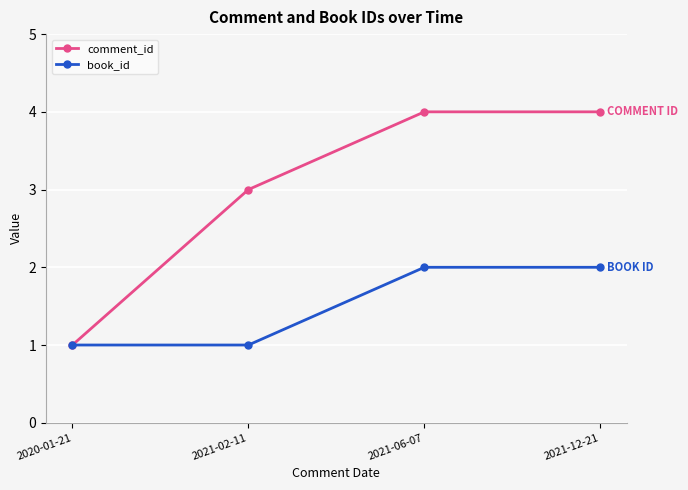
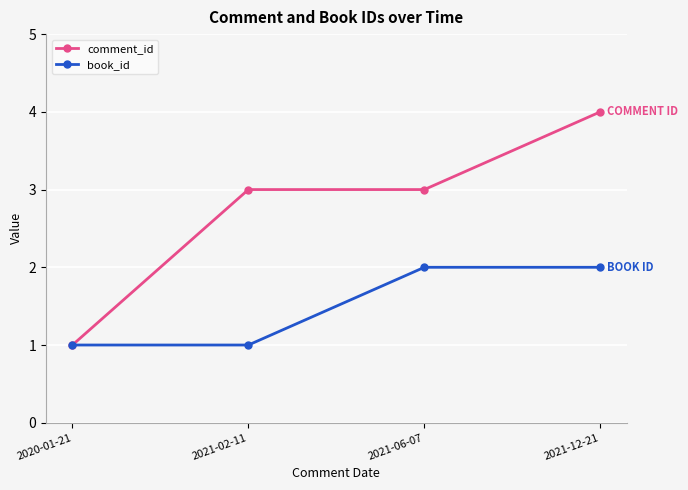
comment_id, 2021-06-07: 4 -> 3
